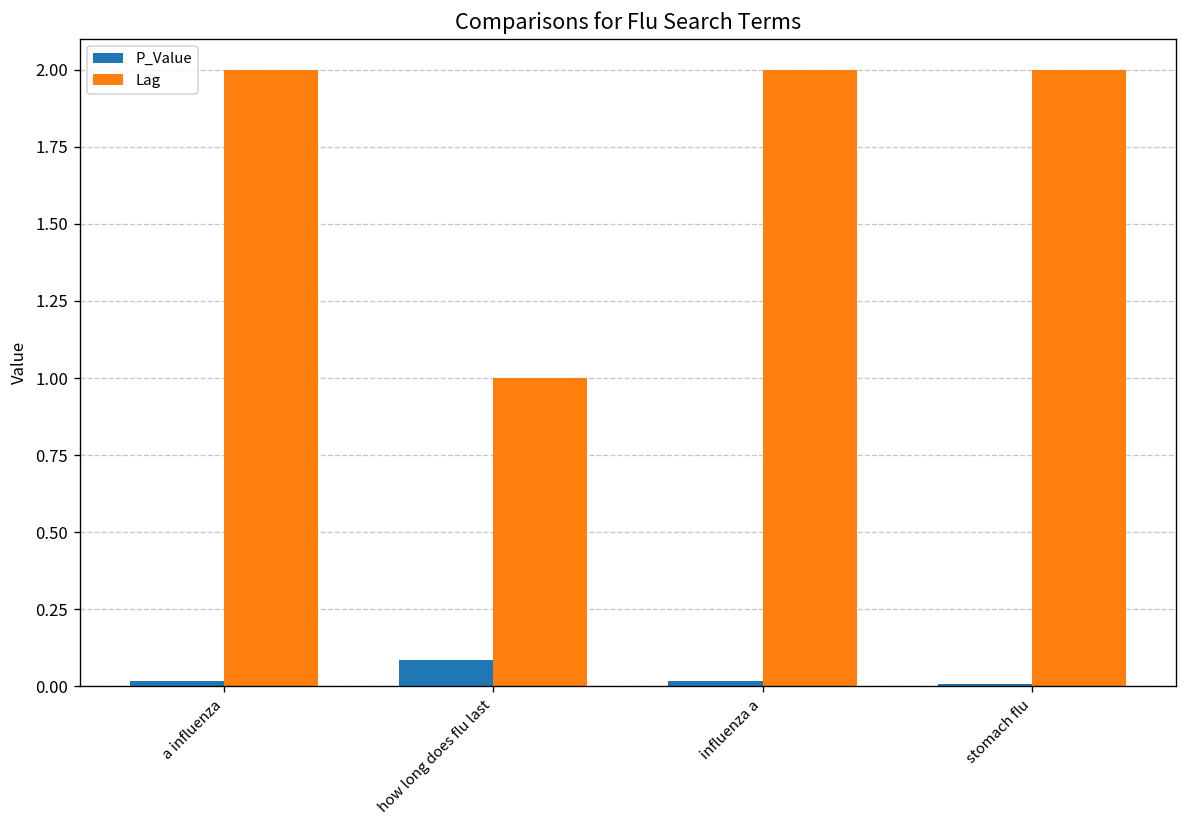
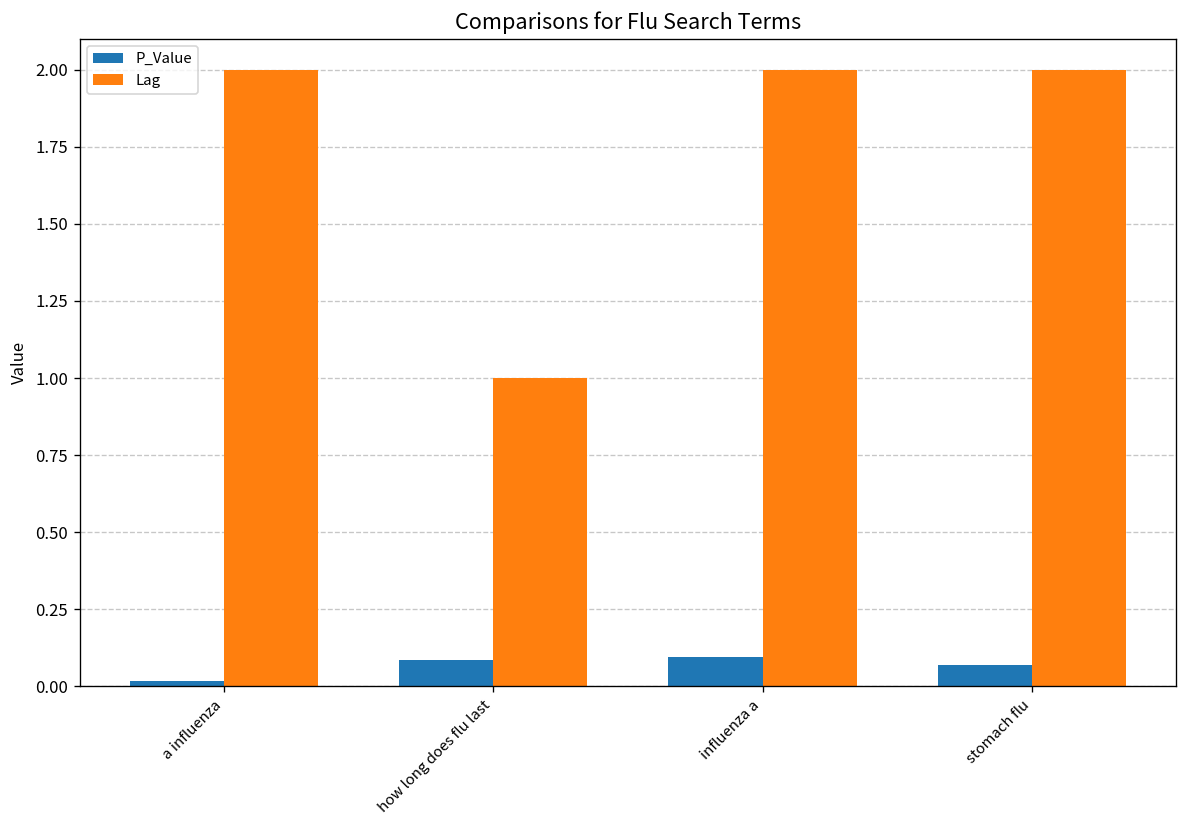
P_Value, influenza a: 0.02 -> 0.10
P_Value, stomach flu: 0.01 -> 0.07
